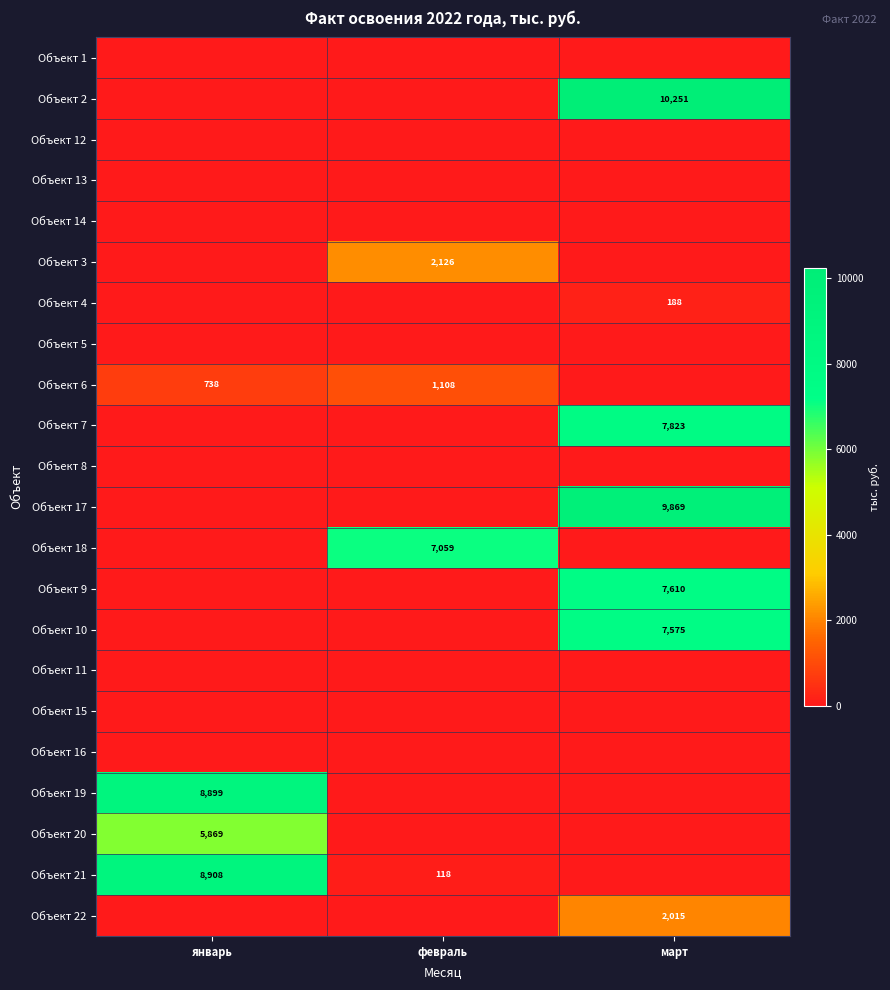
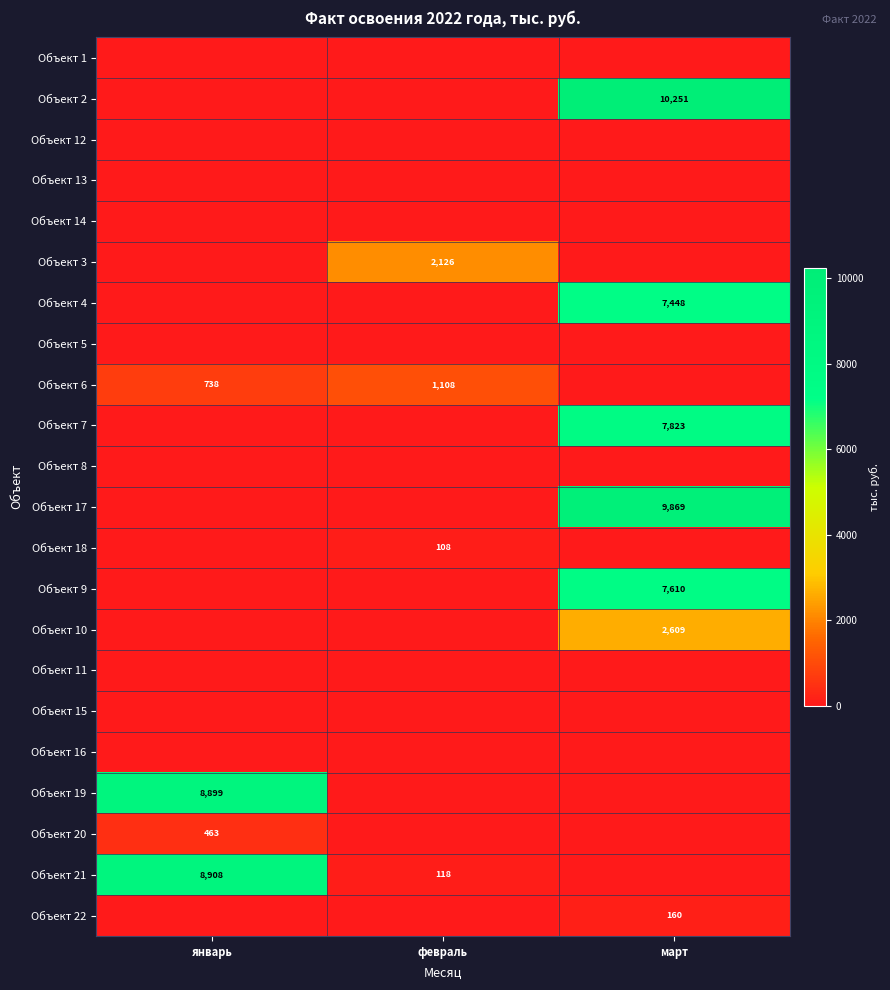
Объект 4, март: 188 -> 7,448
Объект 18, февраль: 7,059 -> 108
Объект 10, март: 7,575 -> 2,609
Объект 20, январь: 5,869 -> 463
Объект 22, март: 2,015 -> 160
